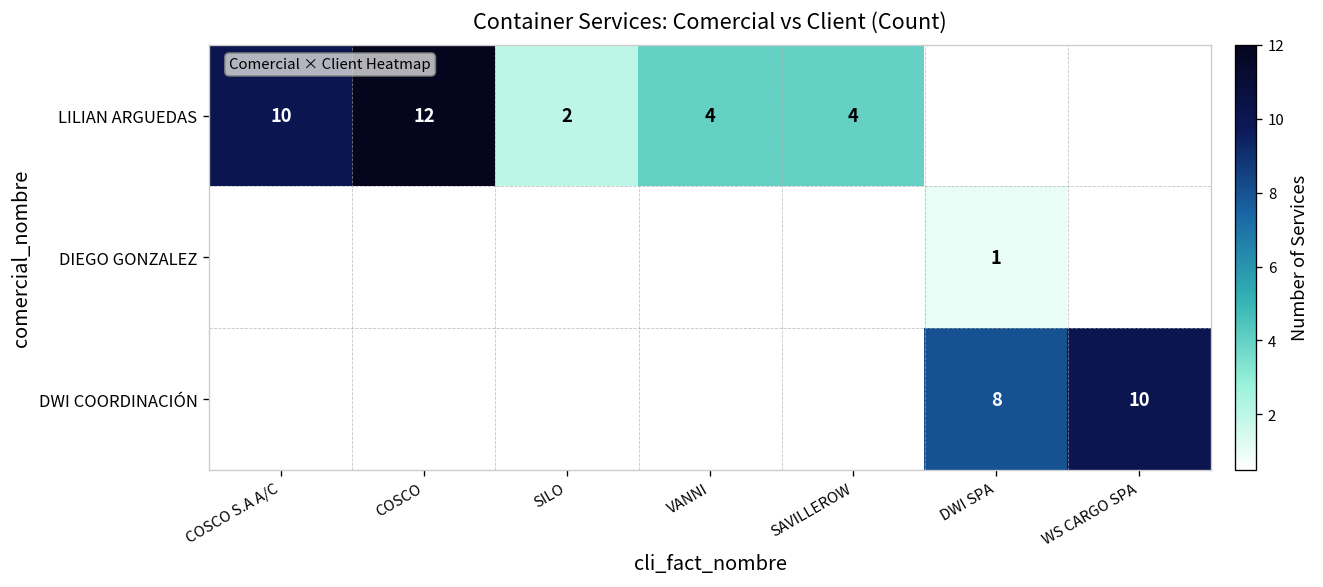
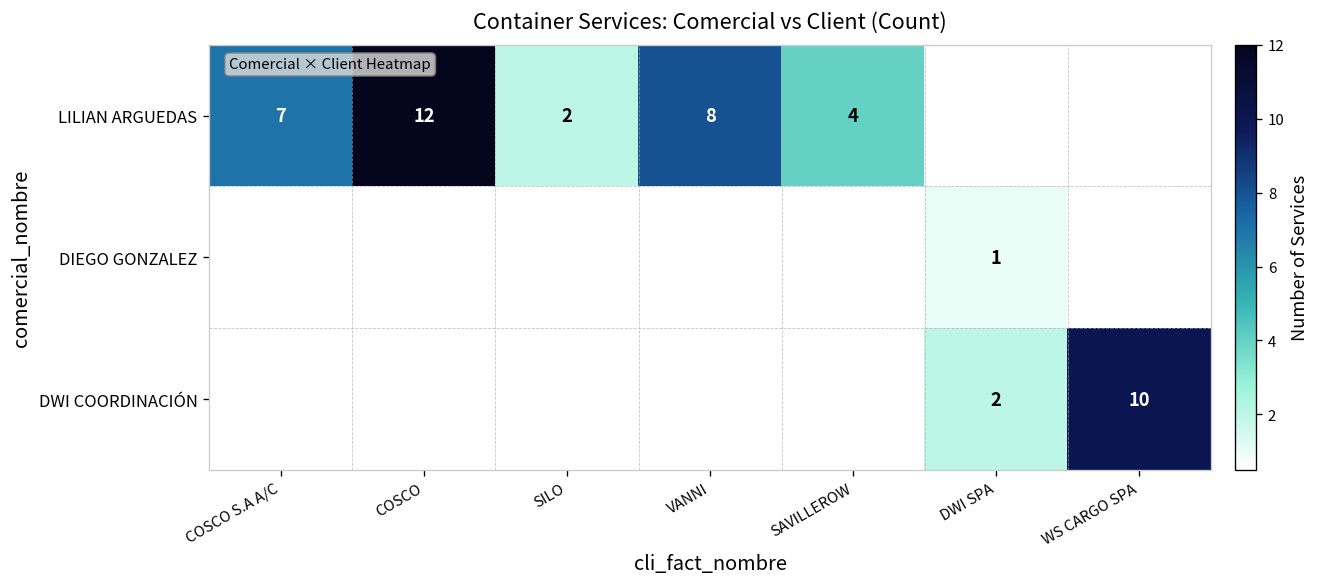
LILIAN ARGUEDAS, COSCO S.A A/C: 10 -> 7
LILIAN ARGUEDAS, VANNI: 4 -> 8
DWI COORDINACIÓN, DWI SPA: 8 -> 2
